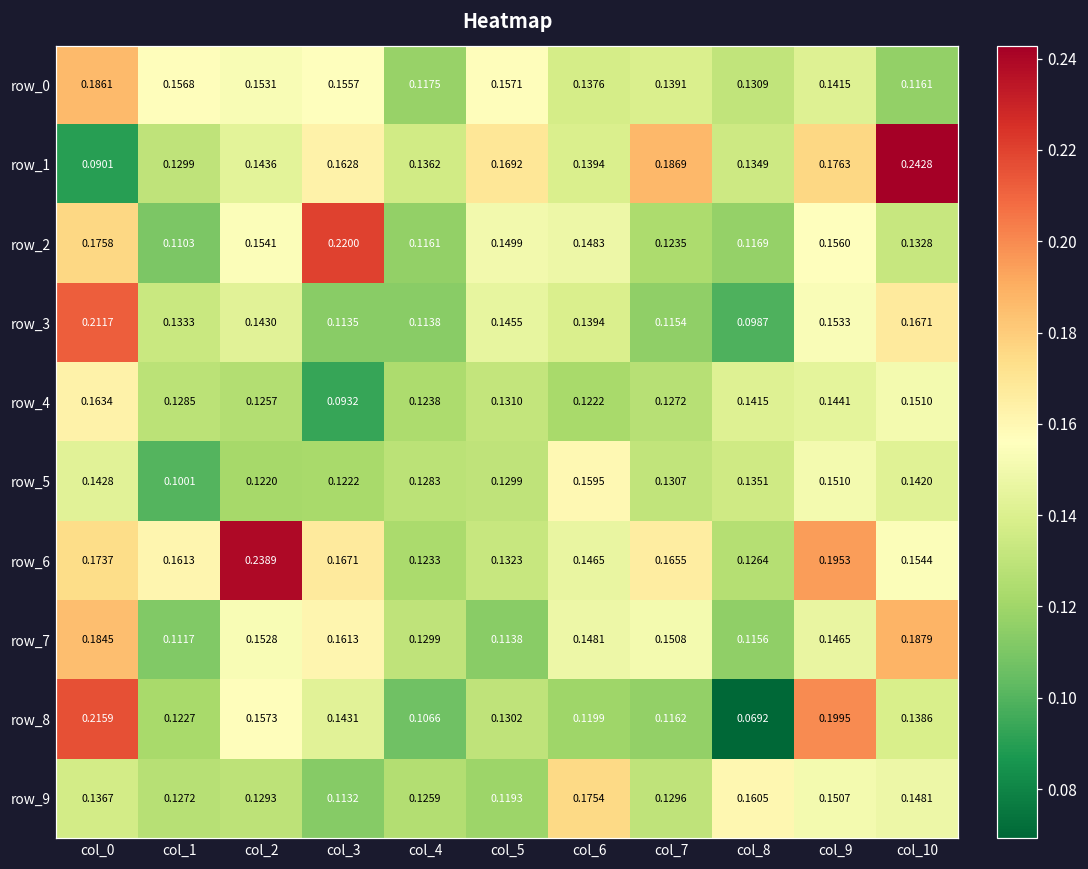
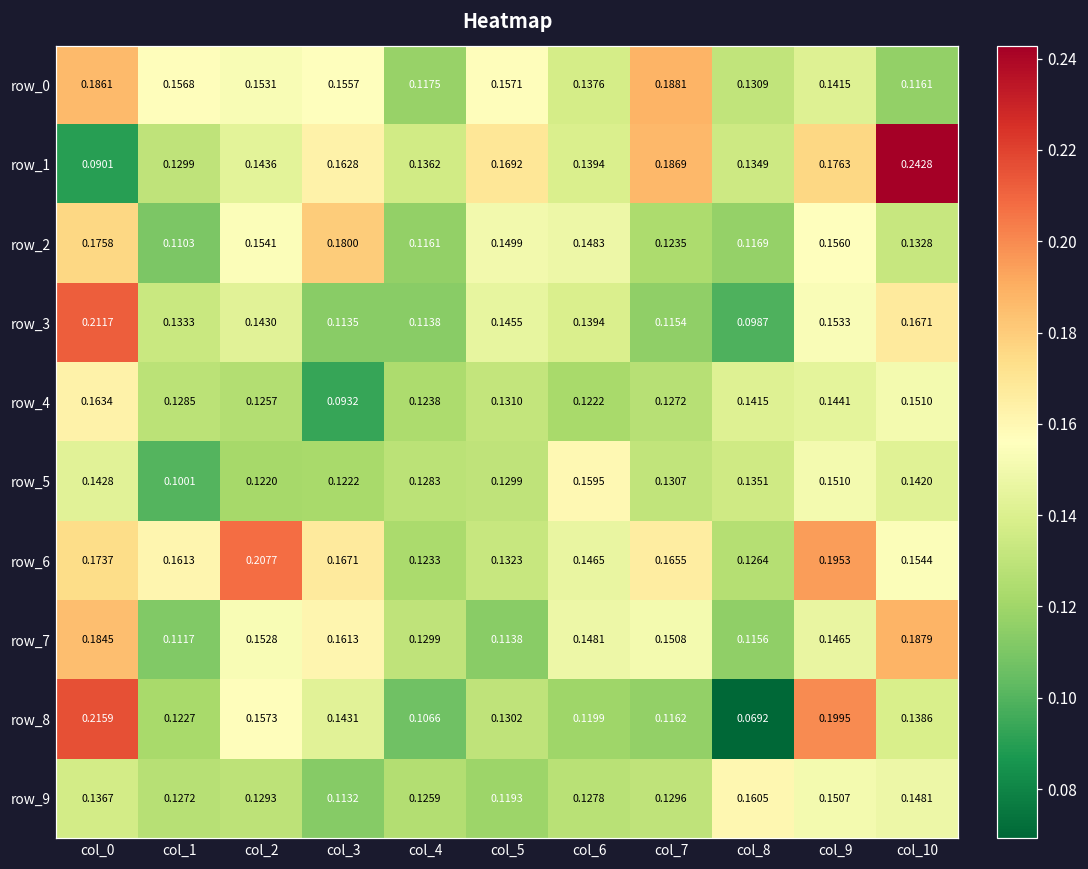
row_0, col_7: 0.1391 -> 0.1881
row_2, col_3: 0.2200 -> 0.1800
row_6, col_2: 0.2389 -> 0.2077
row_9, col_6: 0.1754 -> 0.1278
